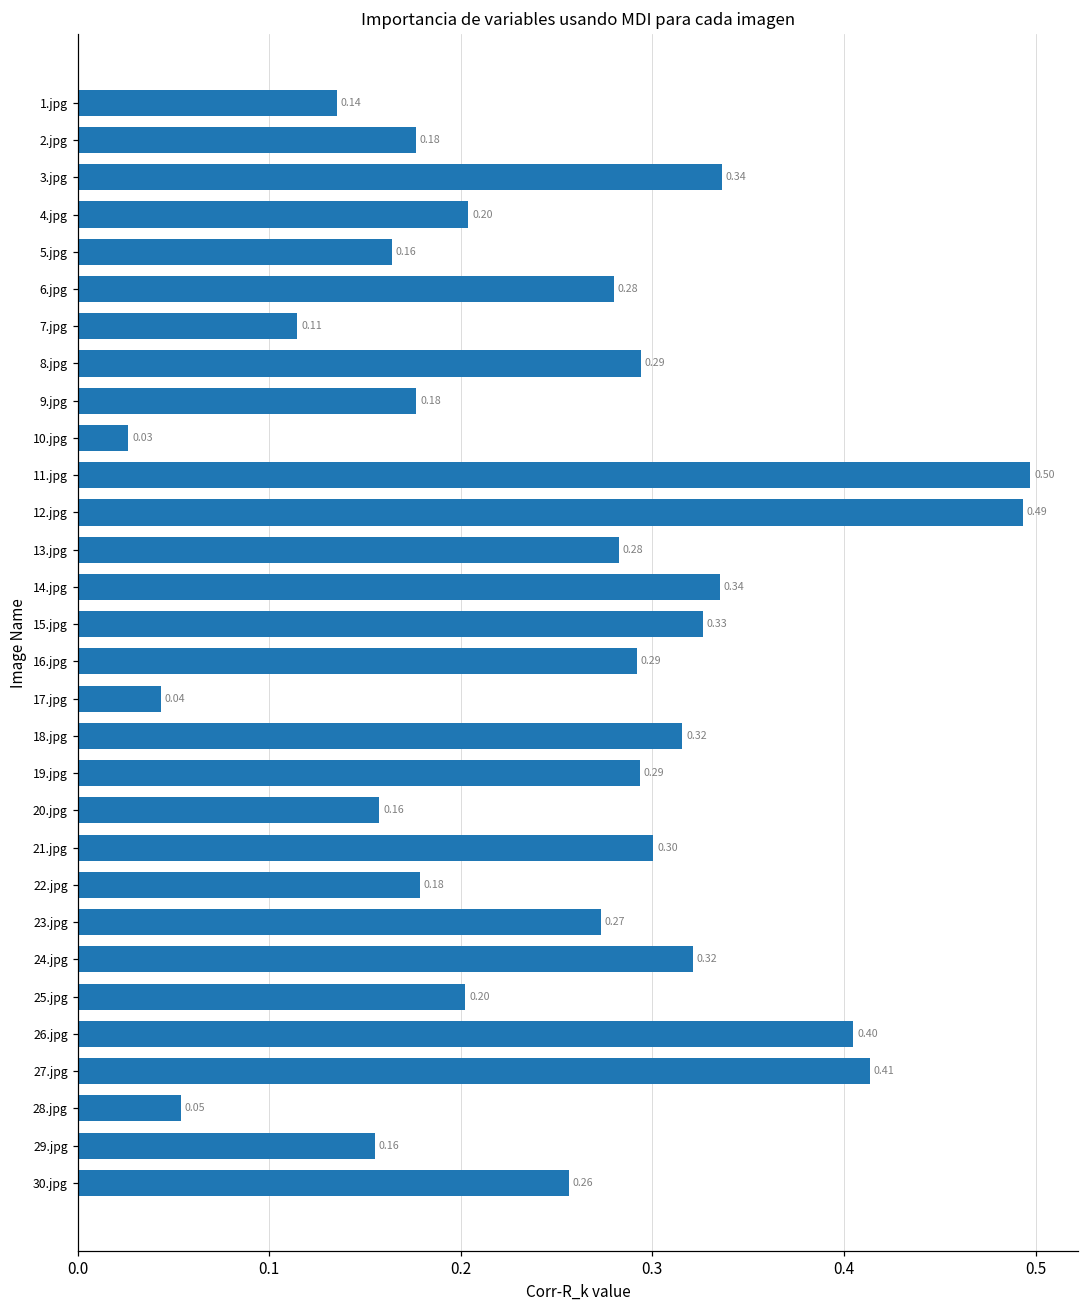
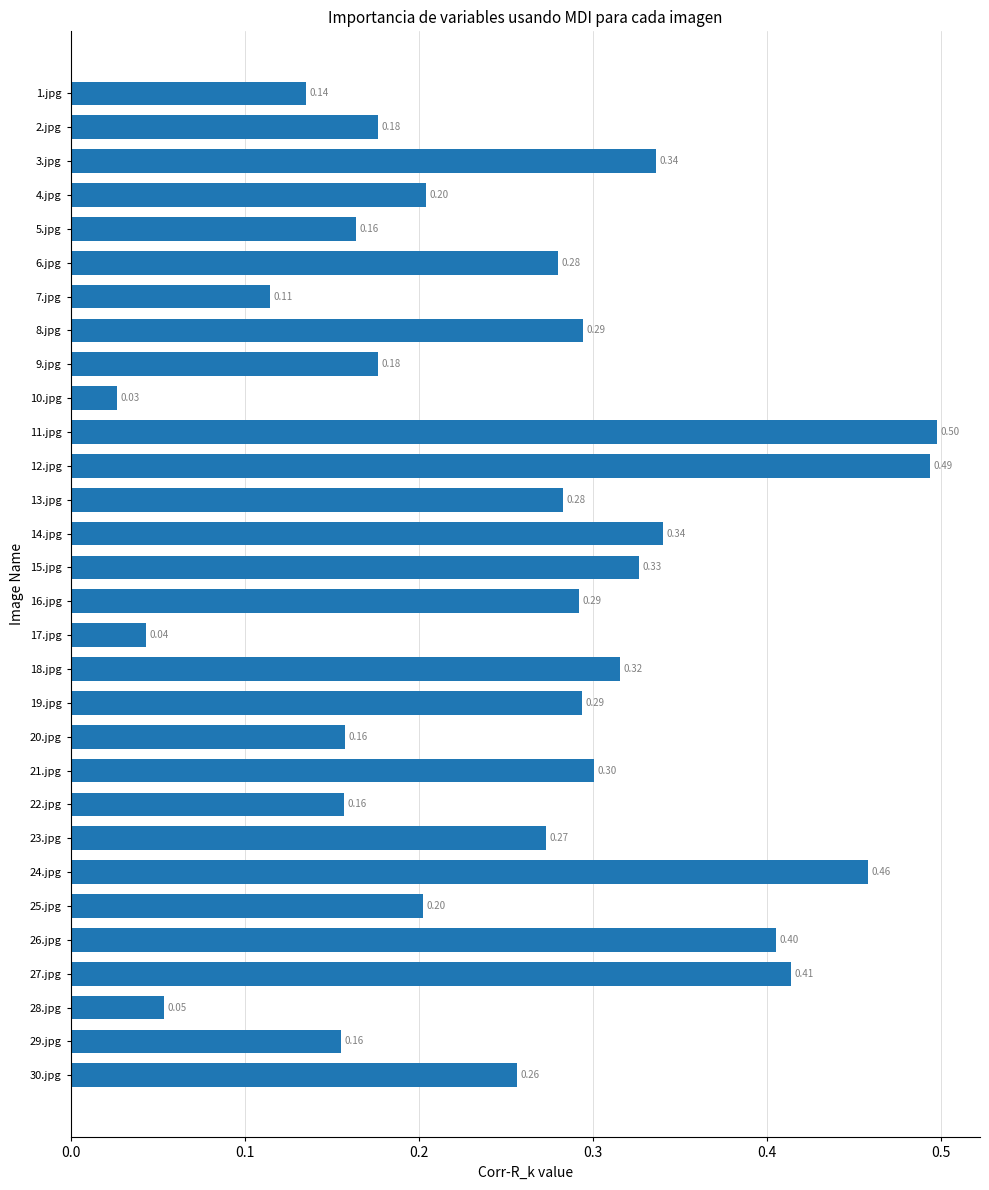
14.jpg: 0.335 -> 0.340
22.jpg: 0.18 -> 0.16
24.jpg: 0.32 -> 0.46
